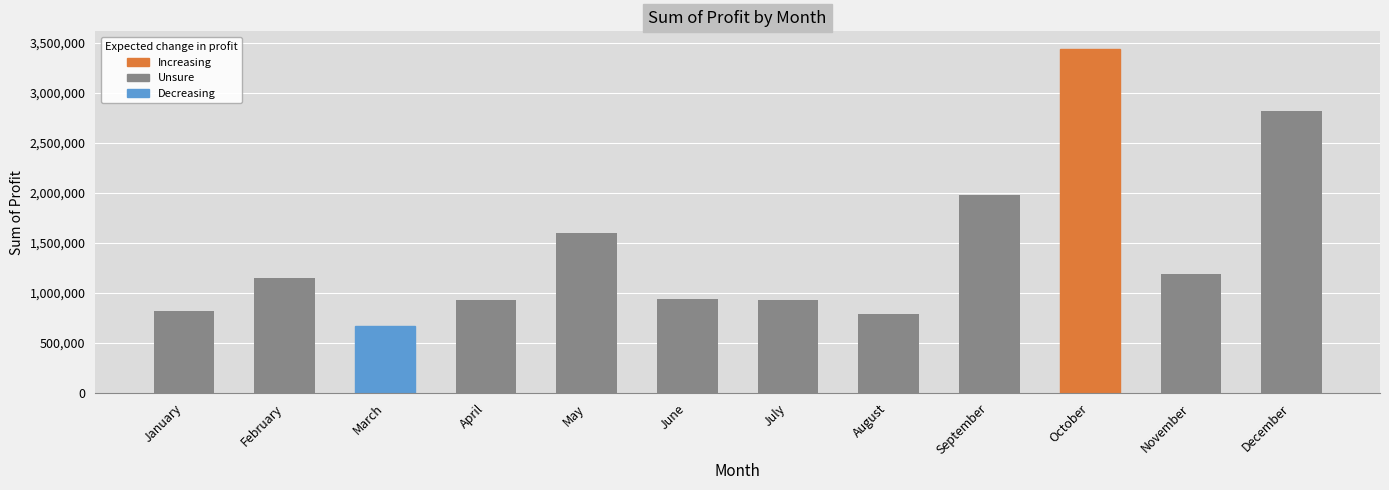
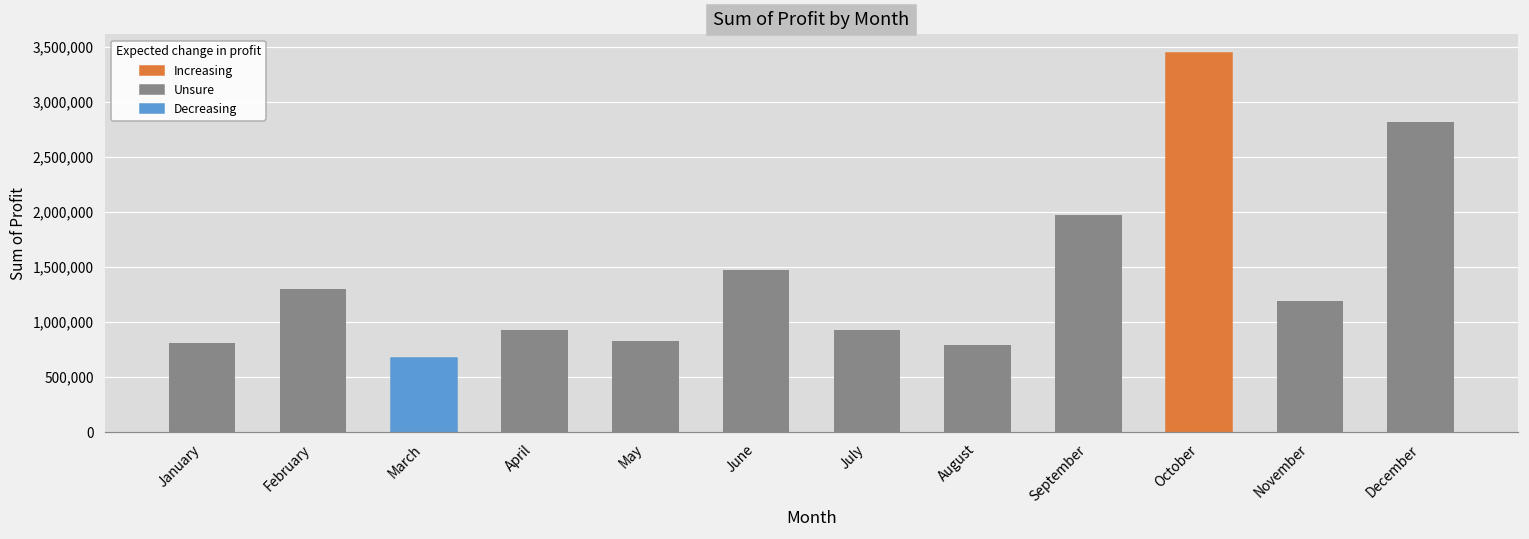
February: 1,150,000 -> 1,300,000
May: 1,600,000 -> 830,000
June: 940,000 -> 1,470,000
